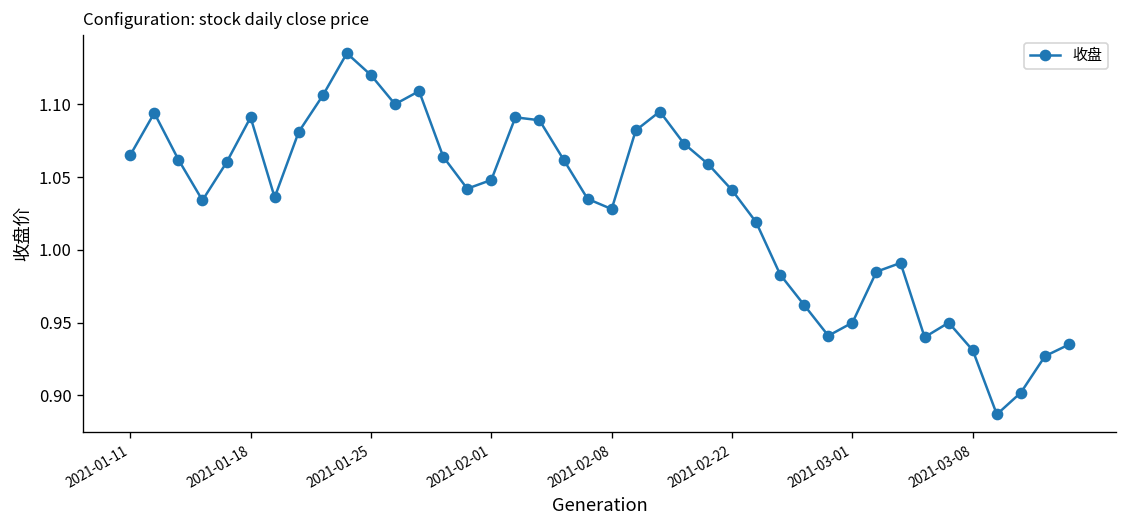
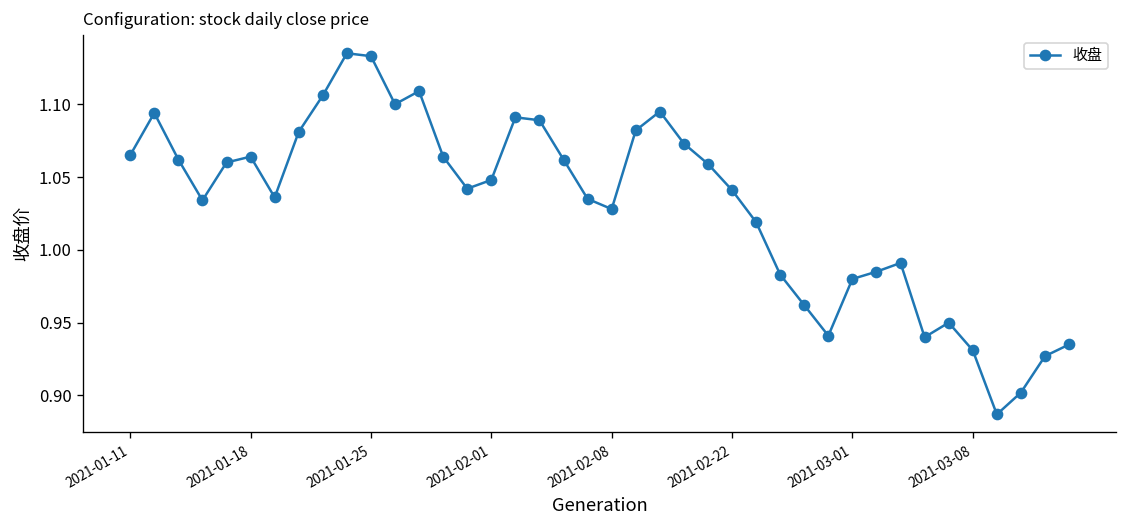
2021-01-18: 1.091 -> 1.064
2021-01-25: 1.120 -> 1.133
2021-03-01: 0.95 -> 0.98
